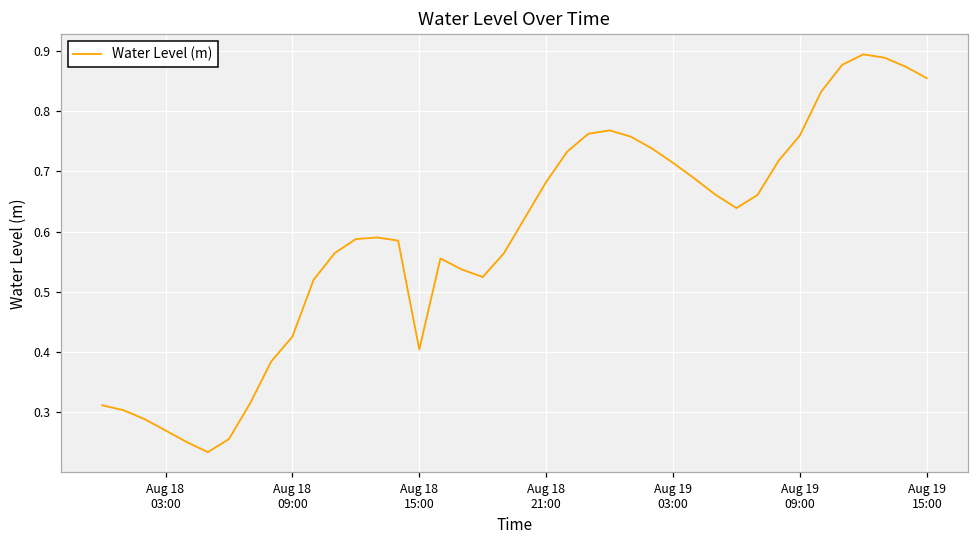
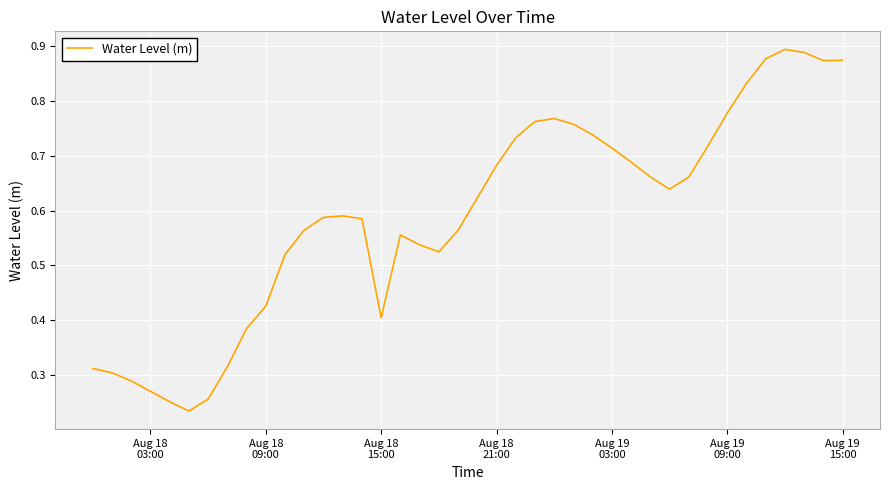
Aug 19 09:00: 0.76 -> 0.78
Aug 19 15:00: 0.85 -> 0.87
